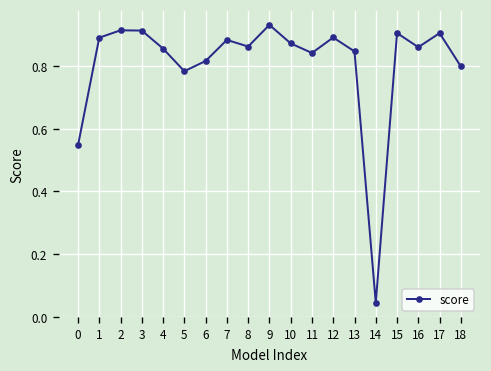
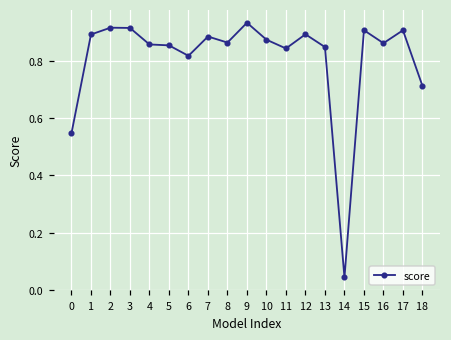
5: 0.78 -> 0.85
18: 0.80 -> 0.71
